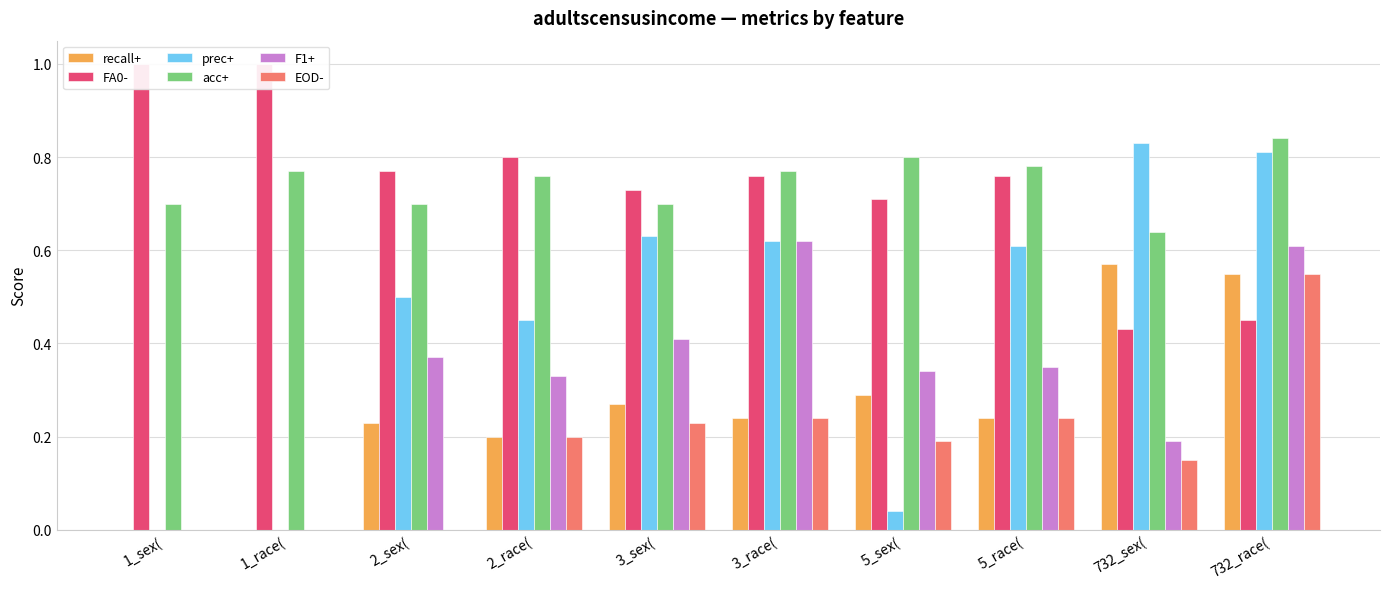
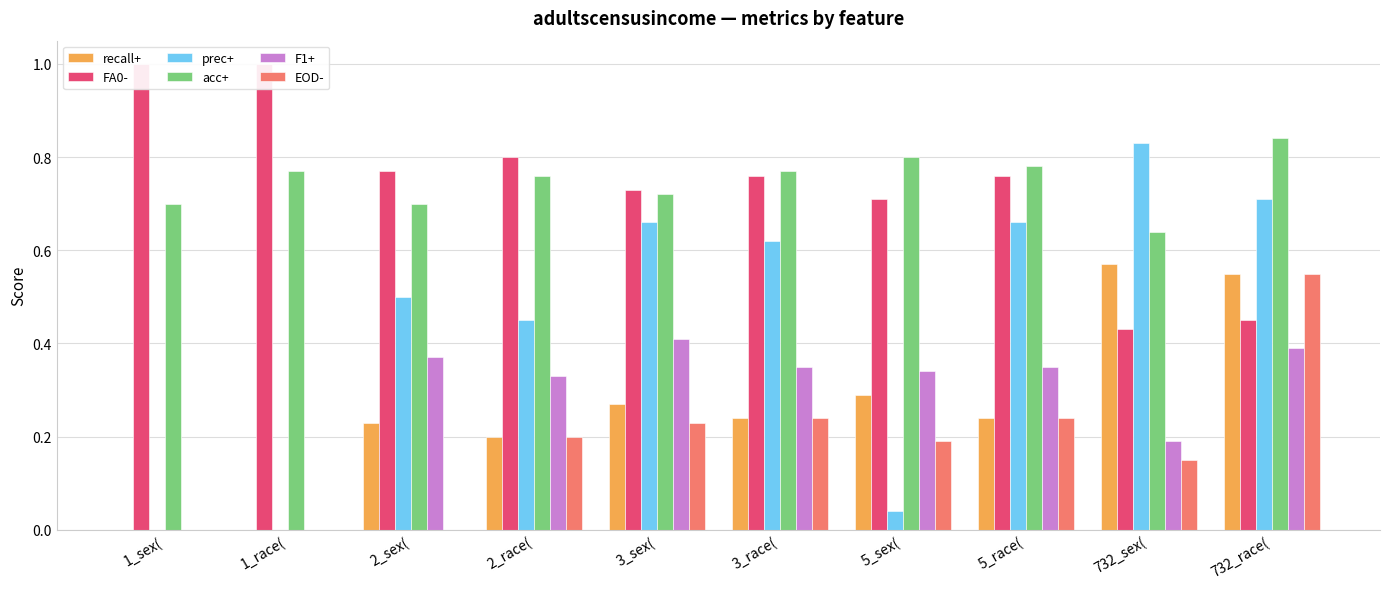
prec+, 3_sex(: 0.63 -> 0.66
acc+, 3_sex(: 0.70 -> 0.72
F1+, 3_race(: 0.62 -> 0.35
prec+, 5_race(: 0.61 -> 0.66
prec+, 732_race(: 0.81 -> 0.71
F1+, 732_race(: 0.61 -> 0.39
